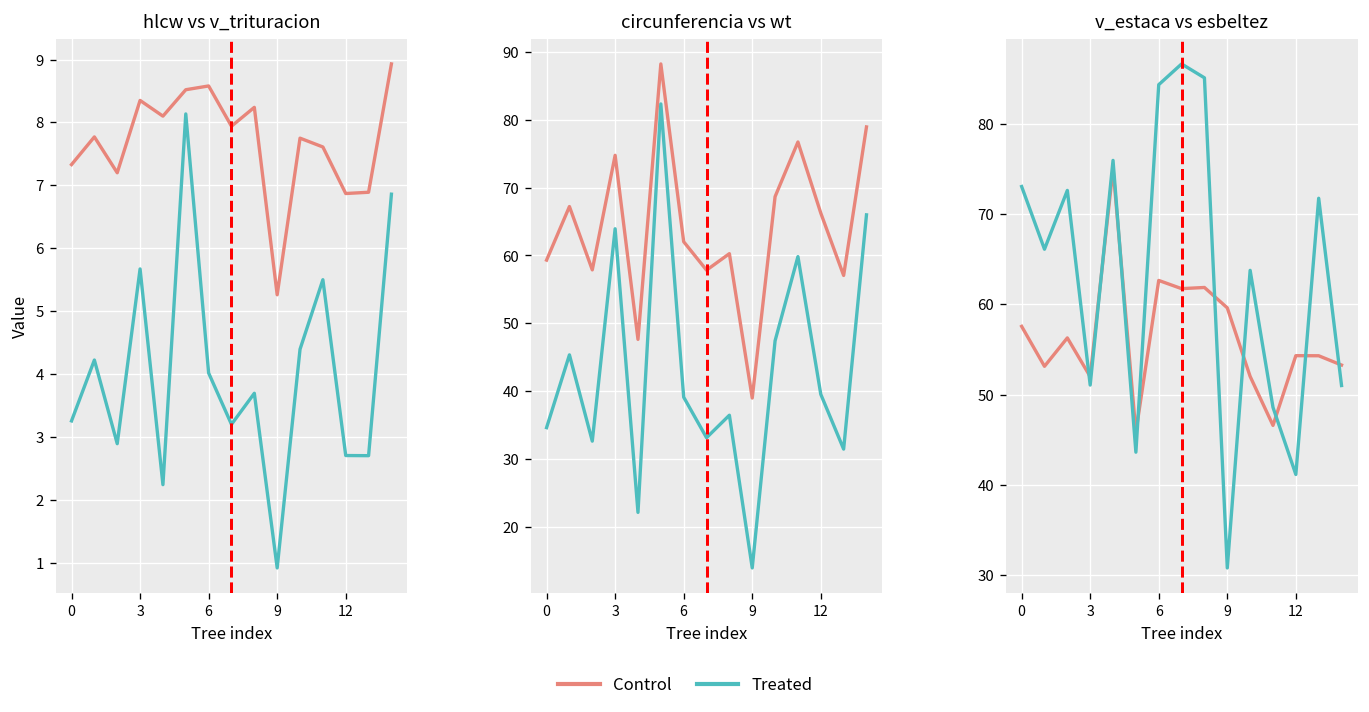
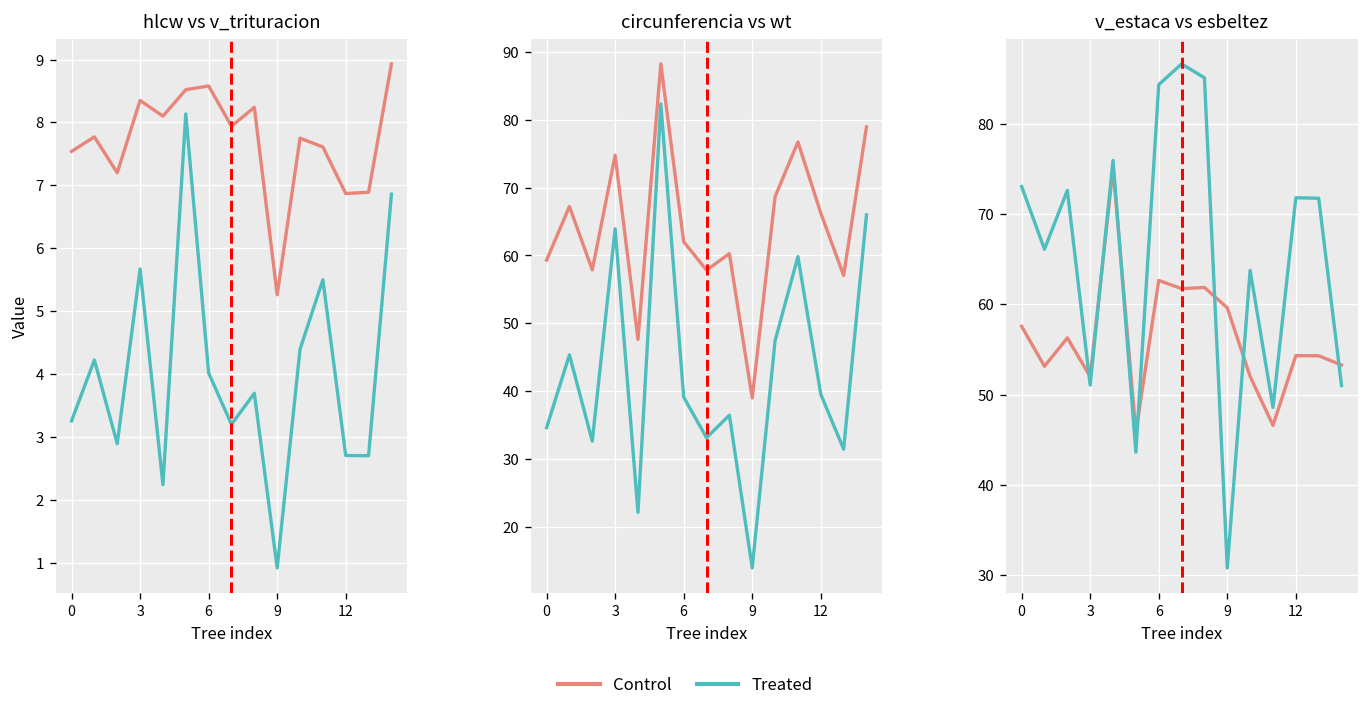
hlcw vs v_trituracion, Control, 0: 7.3 -> 7.5
v_estaca vs esbeltez, Treated, 12: 41 -> 72
